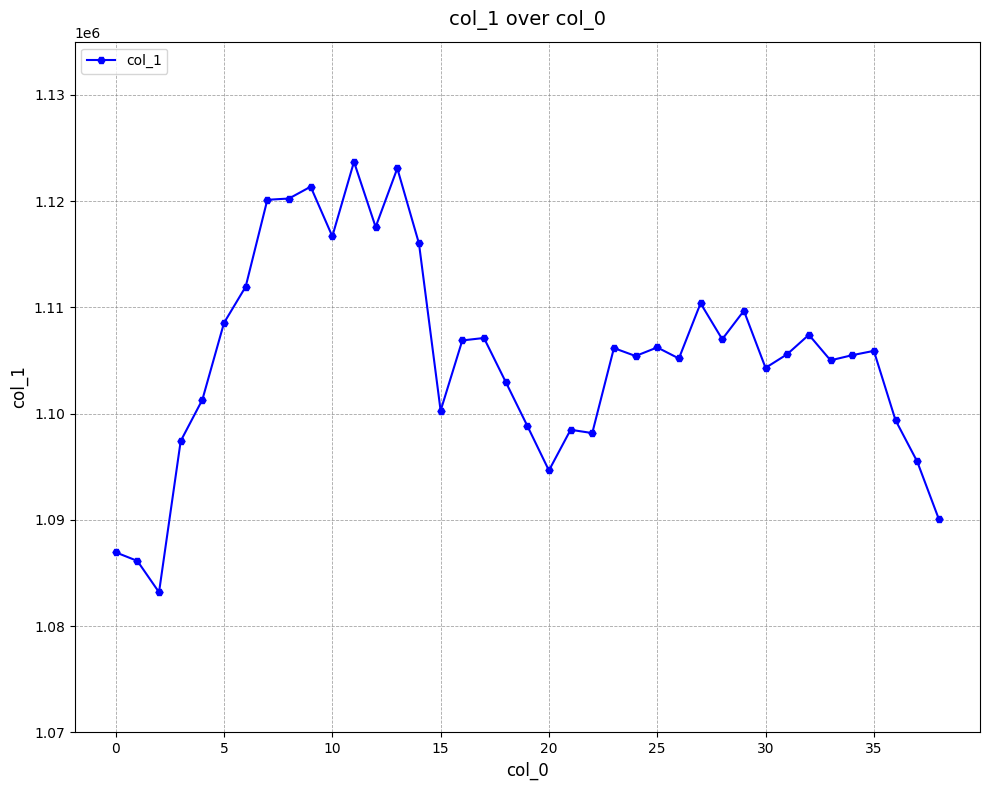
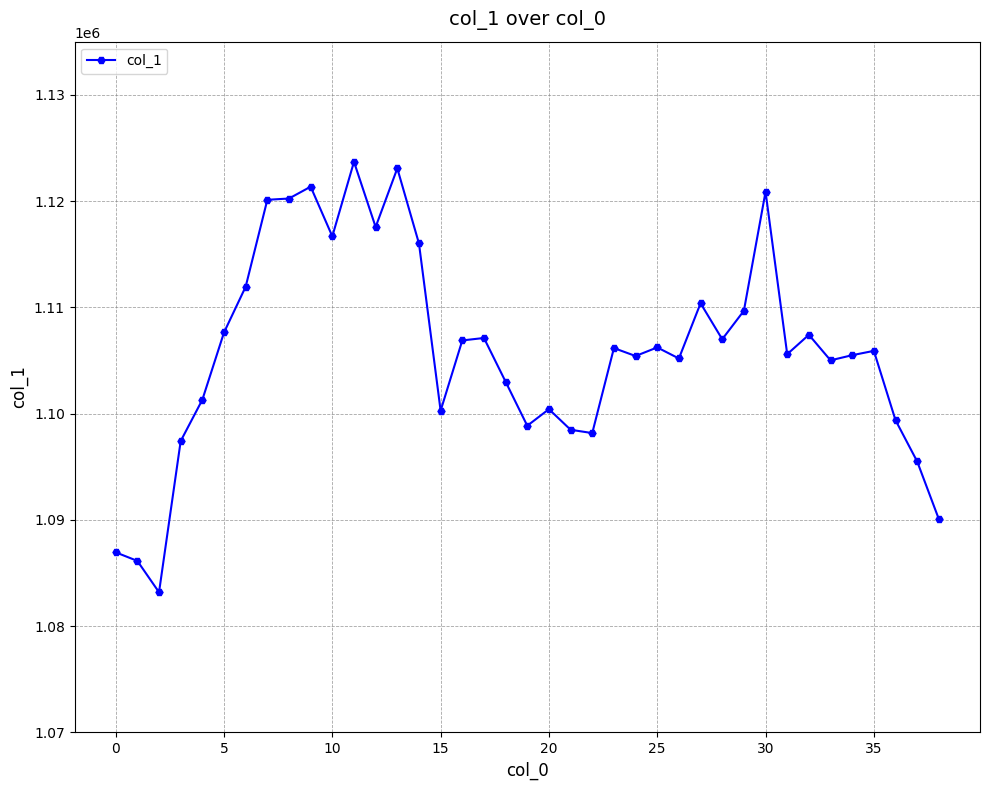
5: 1108500 -> 1107600
20: 1094700 -> 1100400
30: 1104300 -> 1120900
